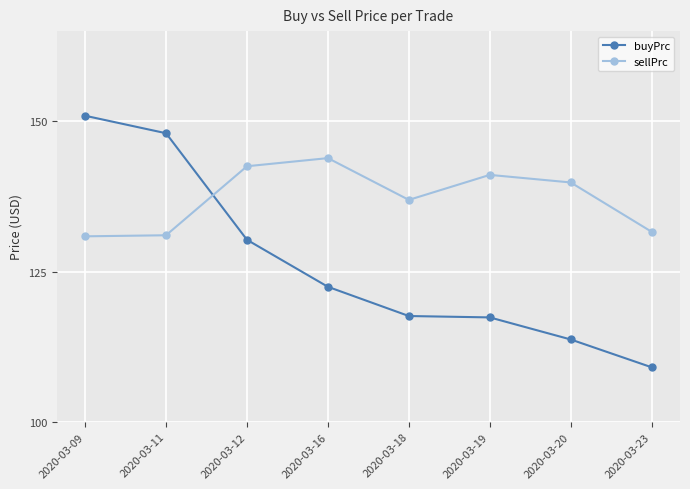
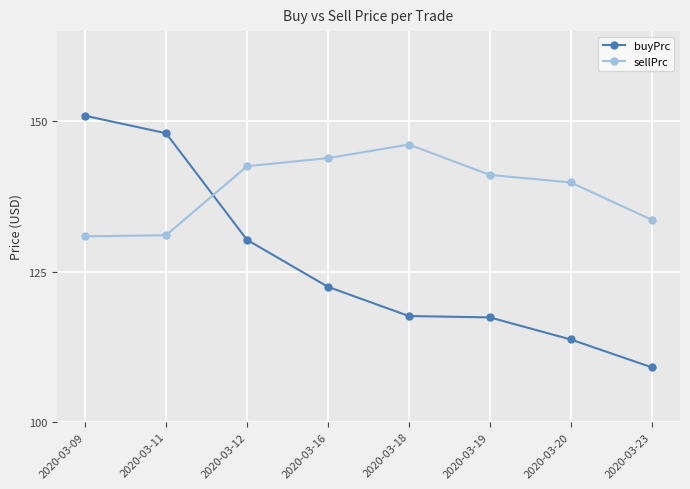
sellPrc, 2020-03-18: 137 -> 146
sellPrc, 2020-03-23: 132 -> 134
